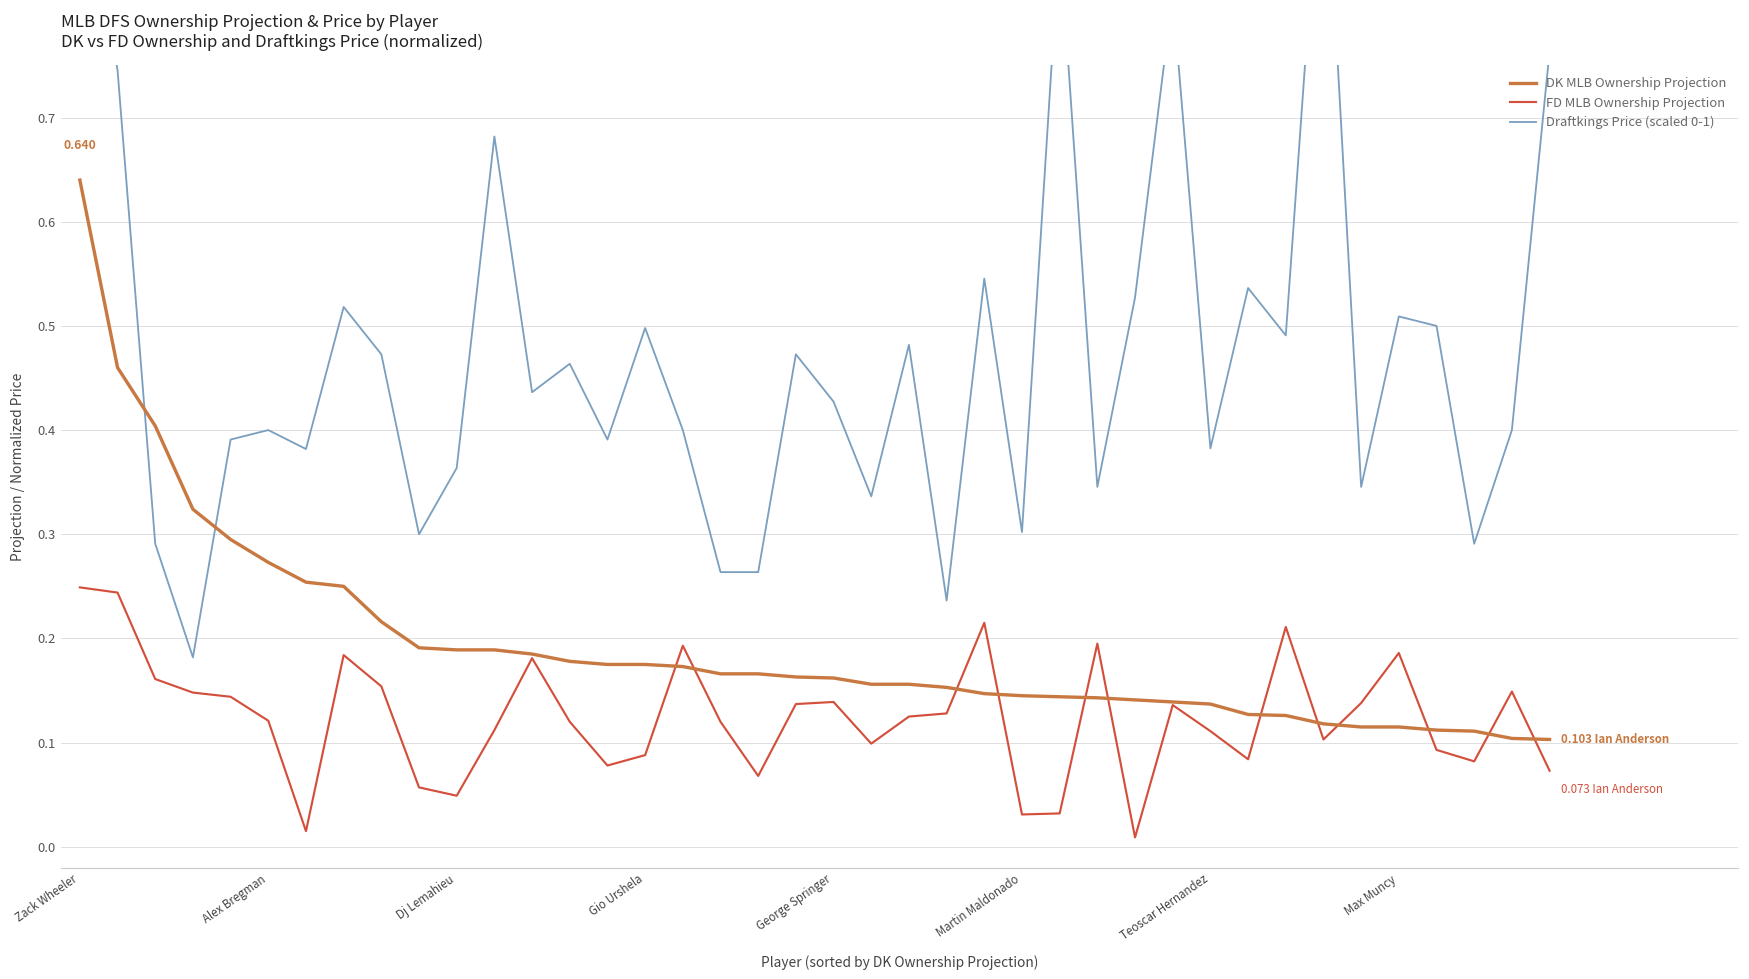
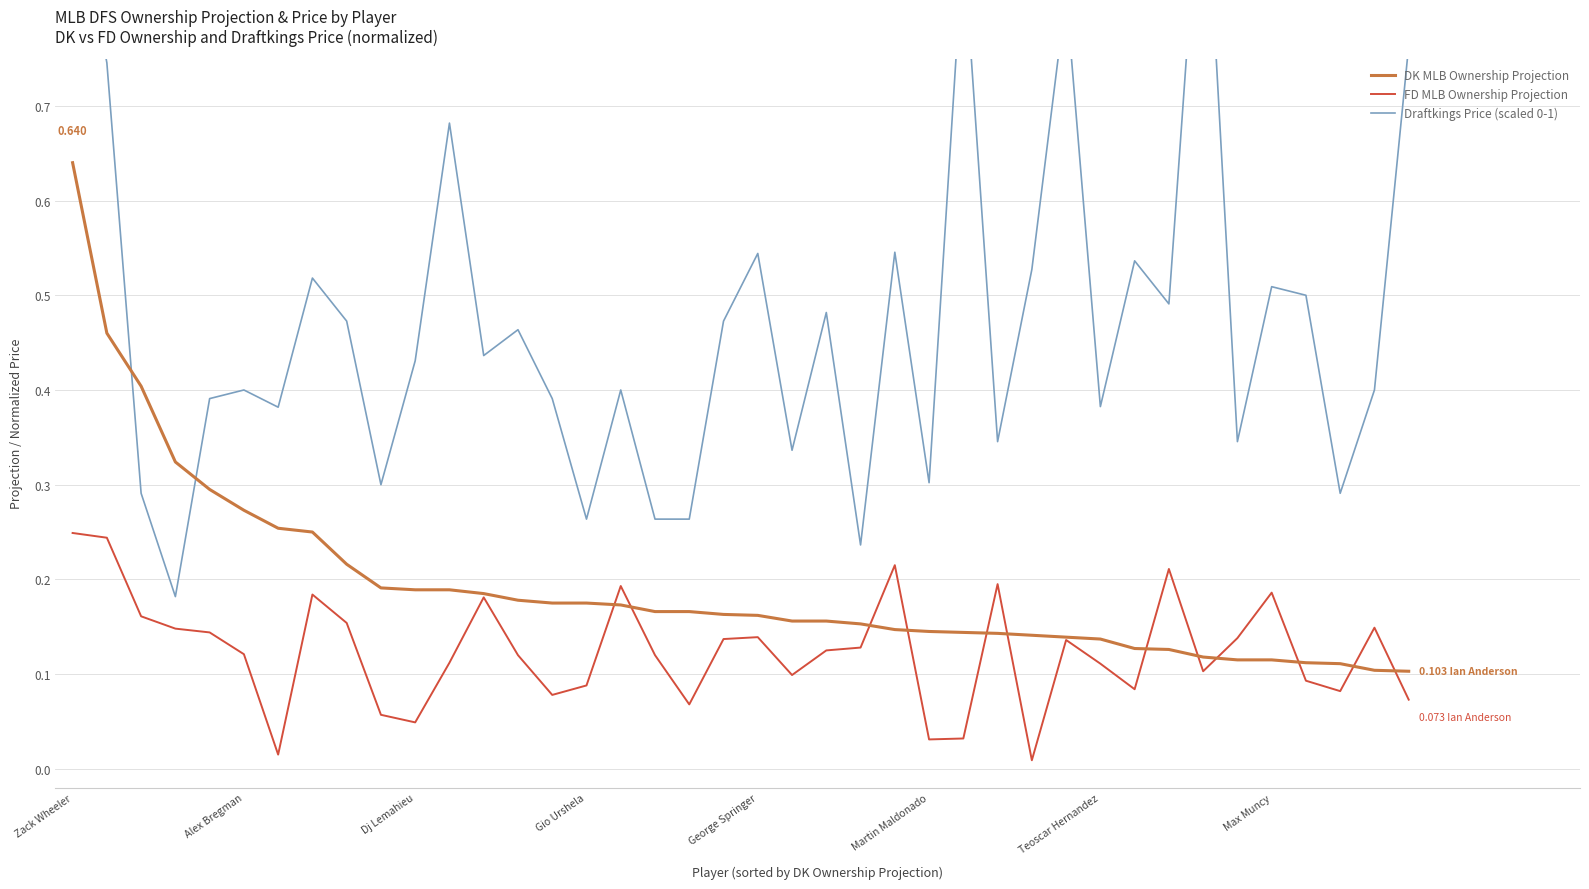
Draftkings Price (scaled 0-1), Dj Lemahieu: 0.36 -> 0.43
Draftkings Price (scaled 0-1), Gio Urshela: 0.50 -> 0.26
Draftkings Price (scaled 0-1), George Springer: 0.43 -> 0.54
